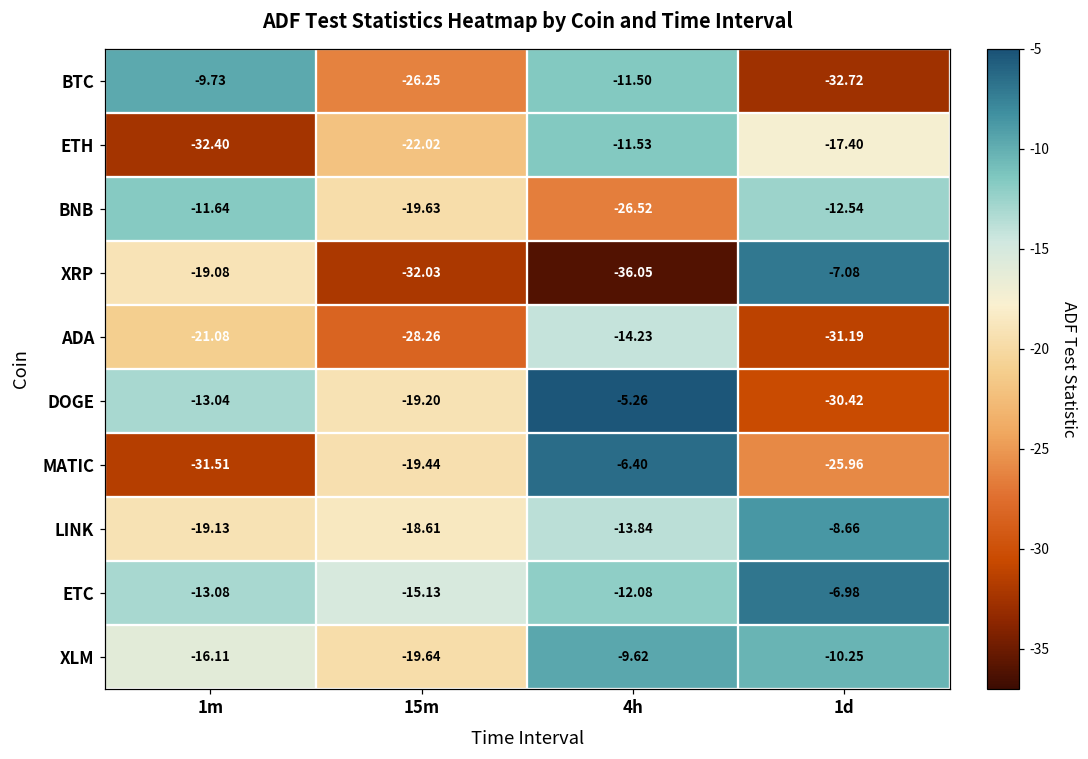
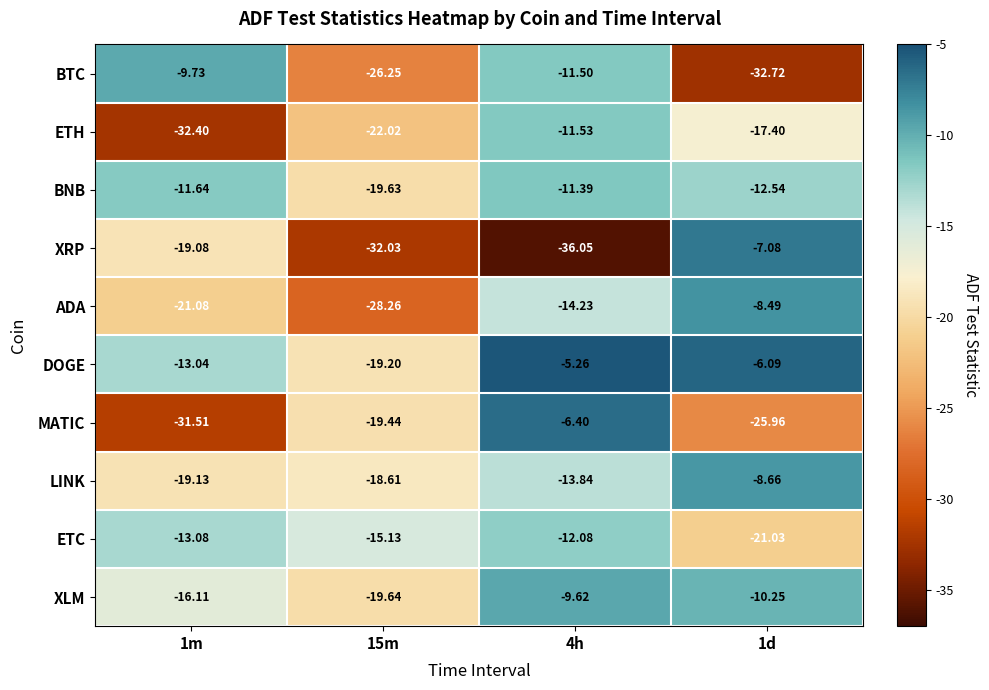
BNB, 4h: -26.52 -> -11.39
ADA, 1d: -31.19 -> -8.49
DOGE, 1d: -30.42 -> -6.09
ETC, 1d: -6.98 -> -21.03
